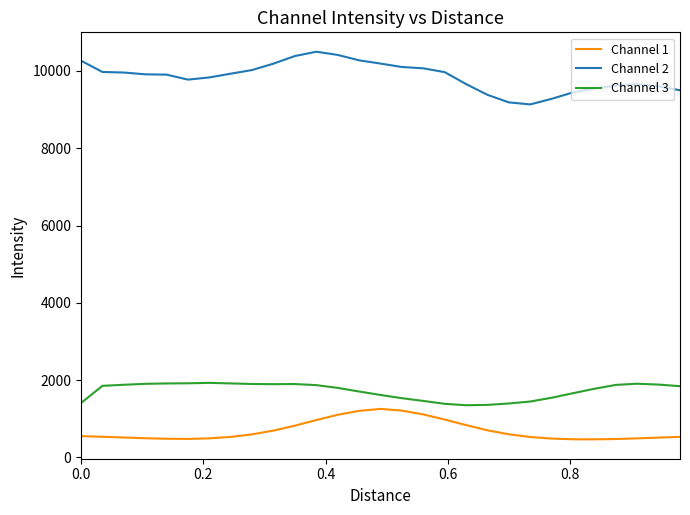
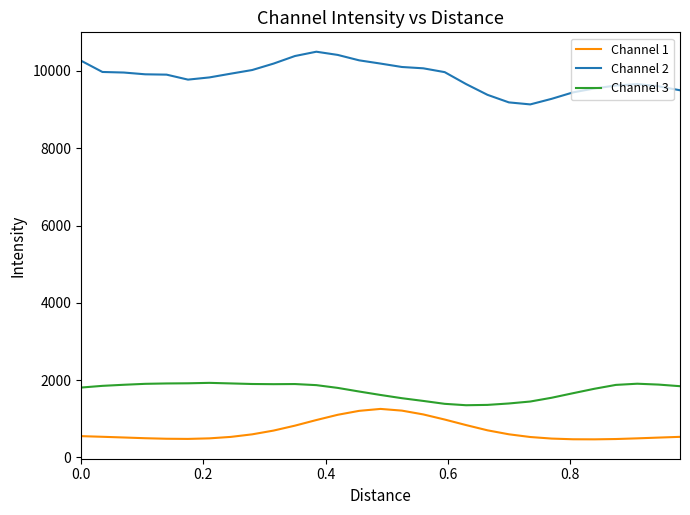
Channel 3, 0.0: 1400 -> 1800
